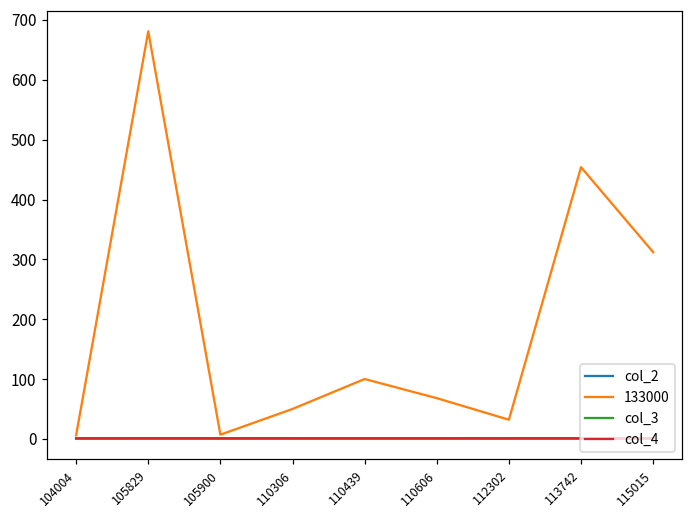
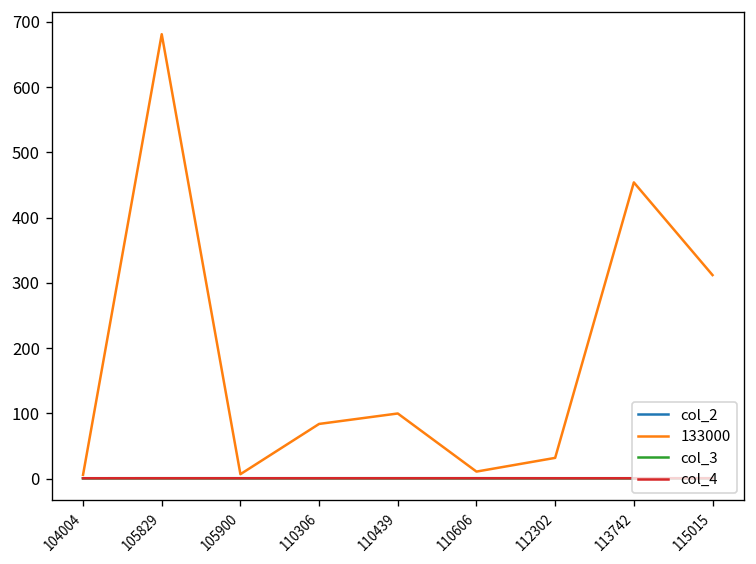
133000, 110306: 50 -> 80
133000, 110606: 70 -> 10
